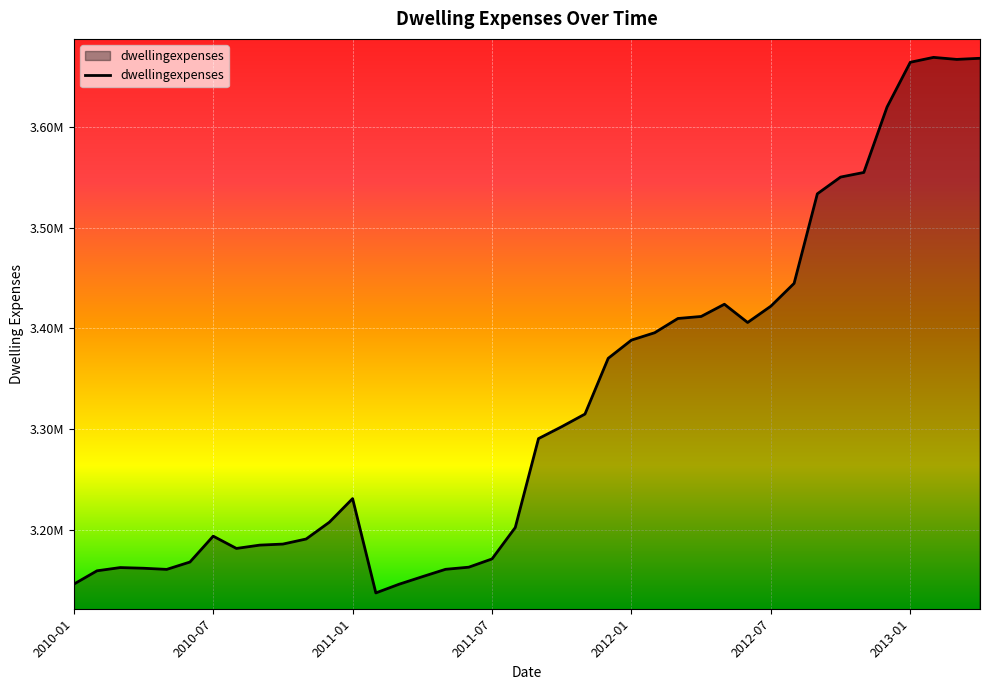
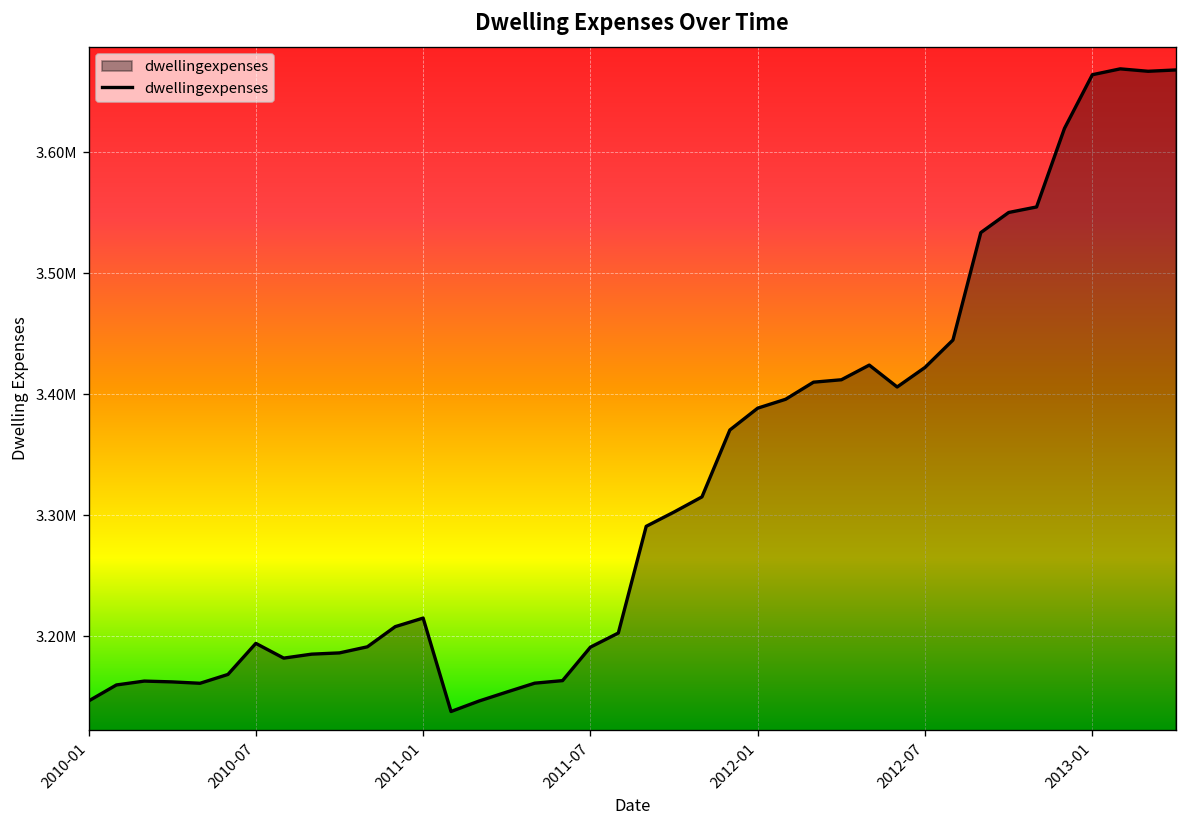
2011-01: 3231000 -> 3215000
2011-07: 3171000 -> 3191000
